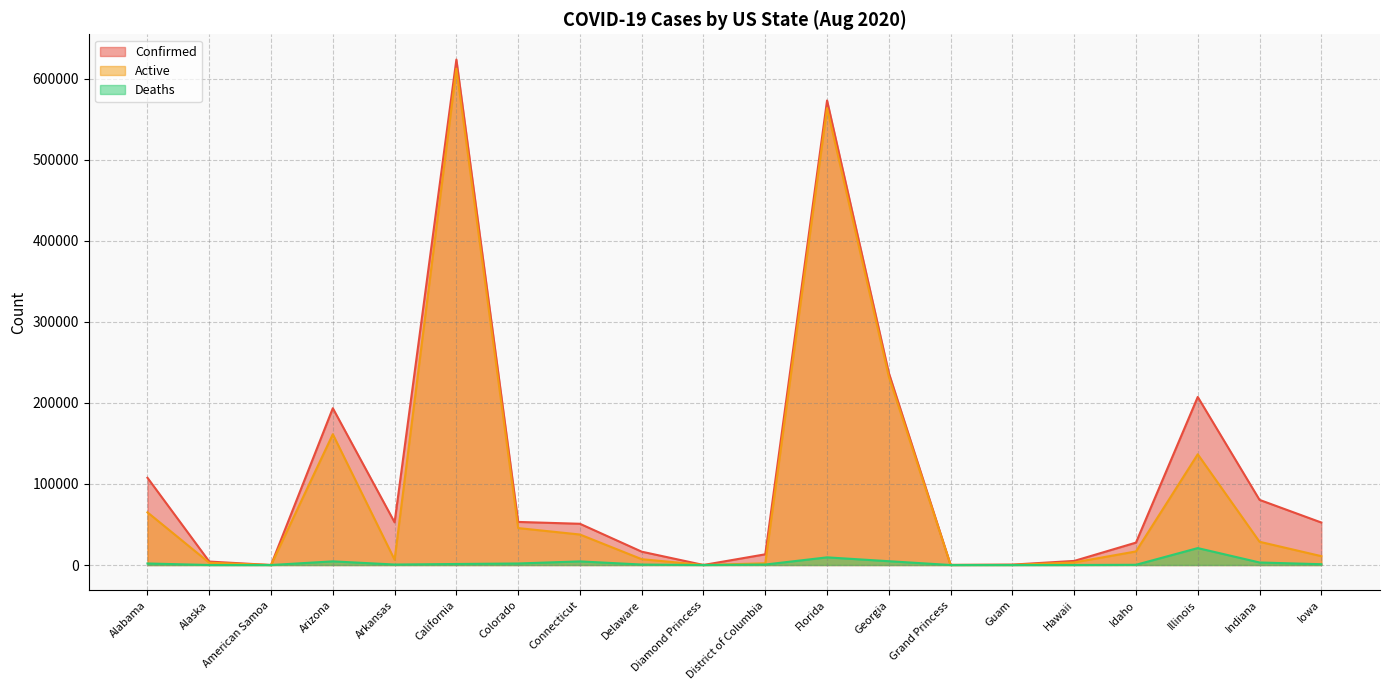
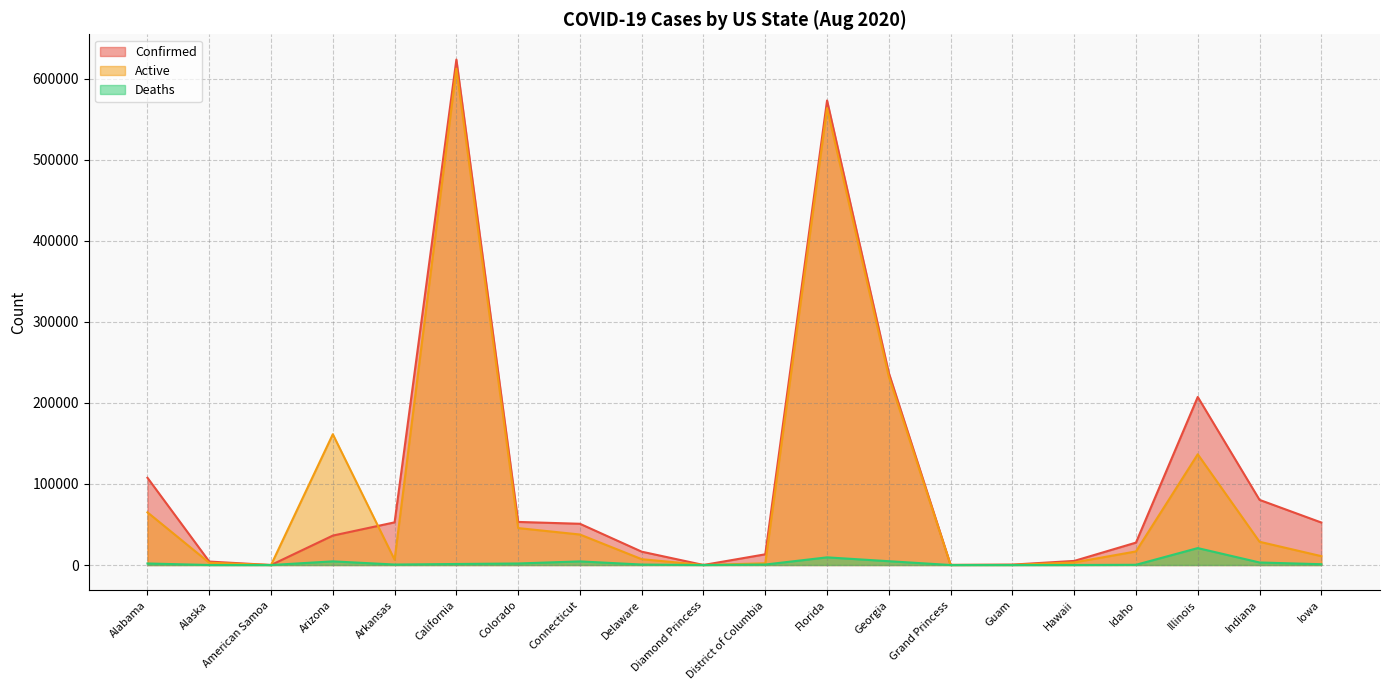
Confirmed, Arizona: 190000 -> 40000
